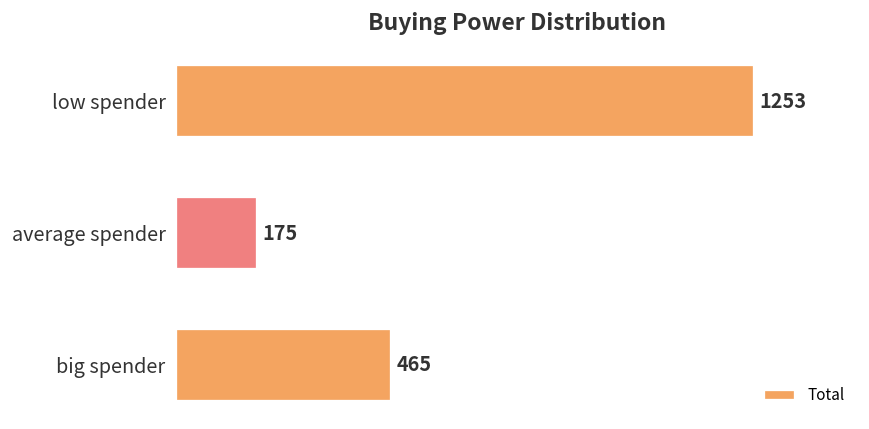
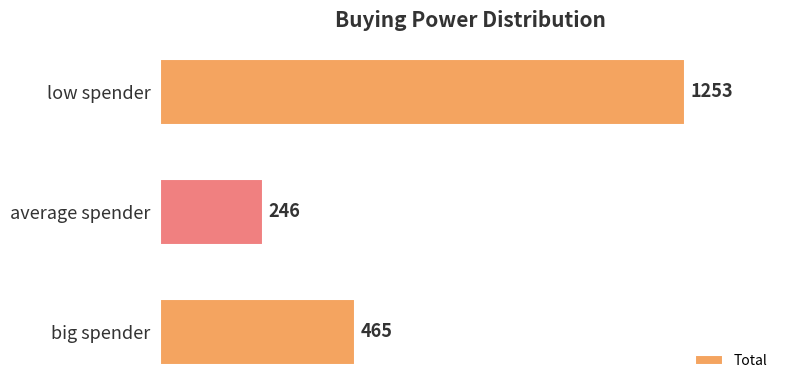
average spender: 175 -> 246
